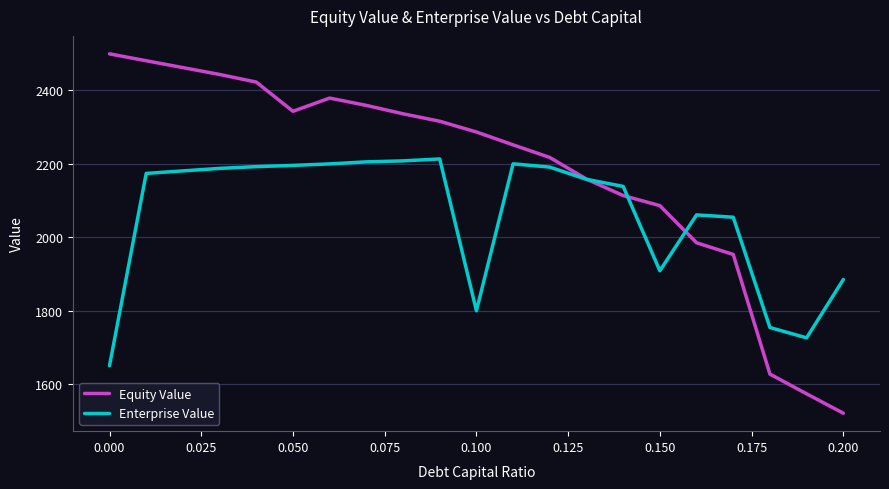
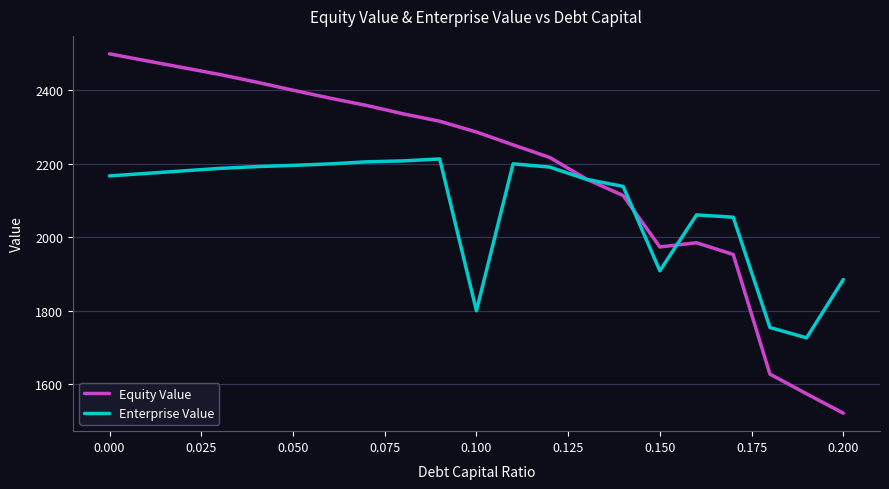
Enterprise Value, 0.000: 1650 -> 2170
Equity Value, 0.050: 2340 -> 2400
Equity Value, 0.150: 2090 -> 1970
